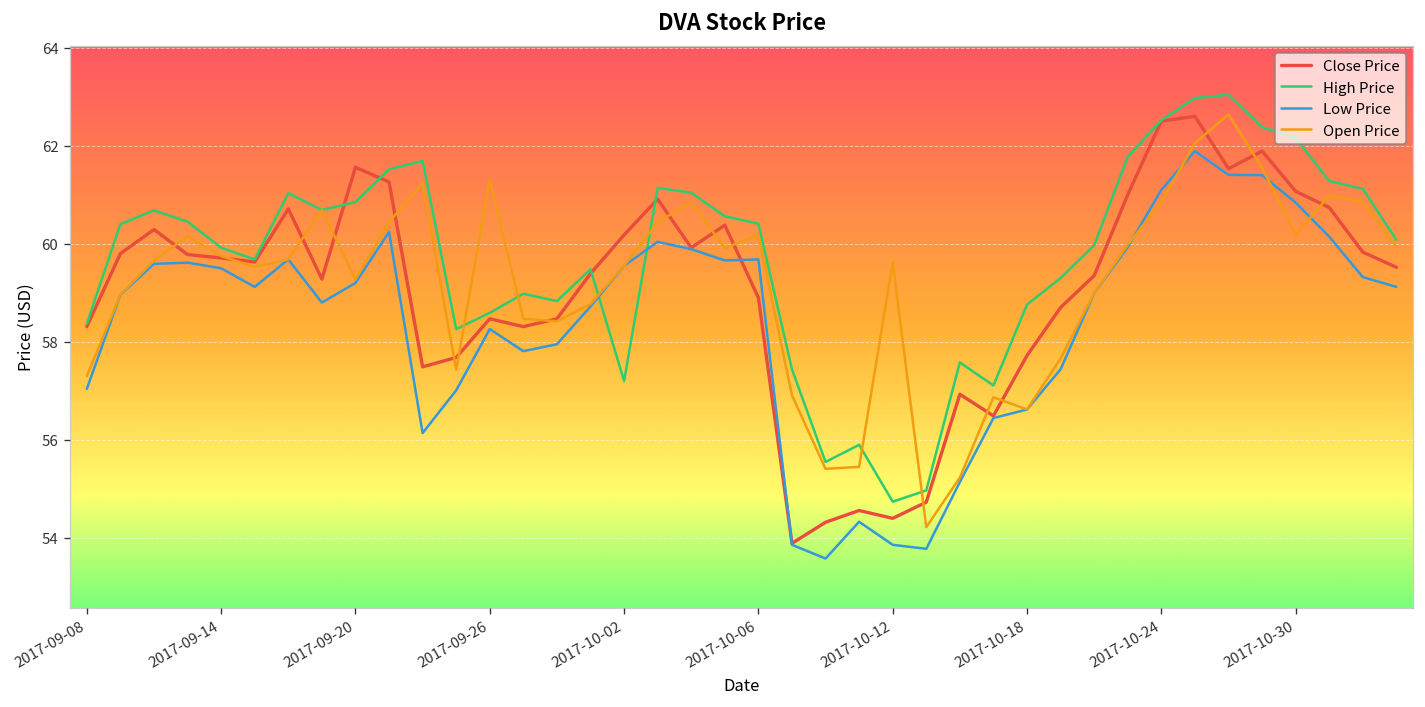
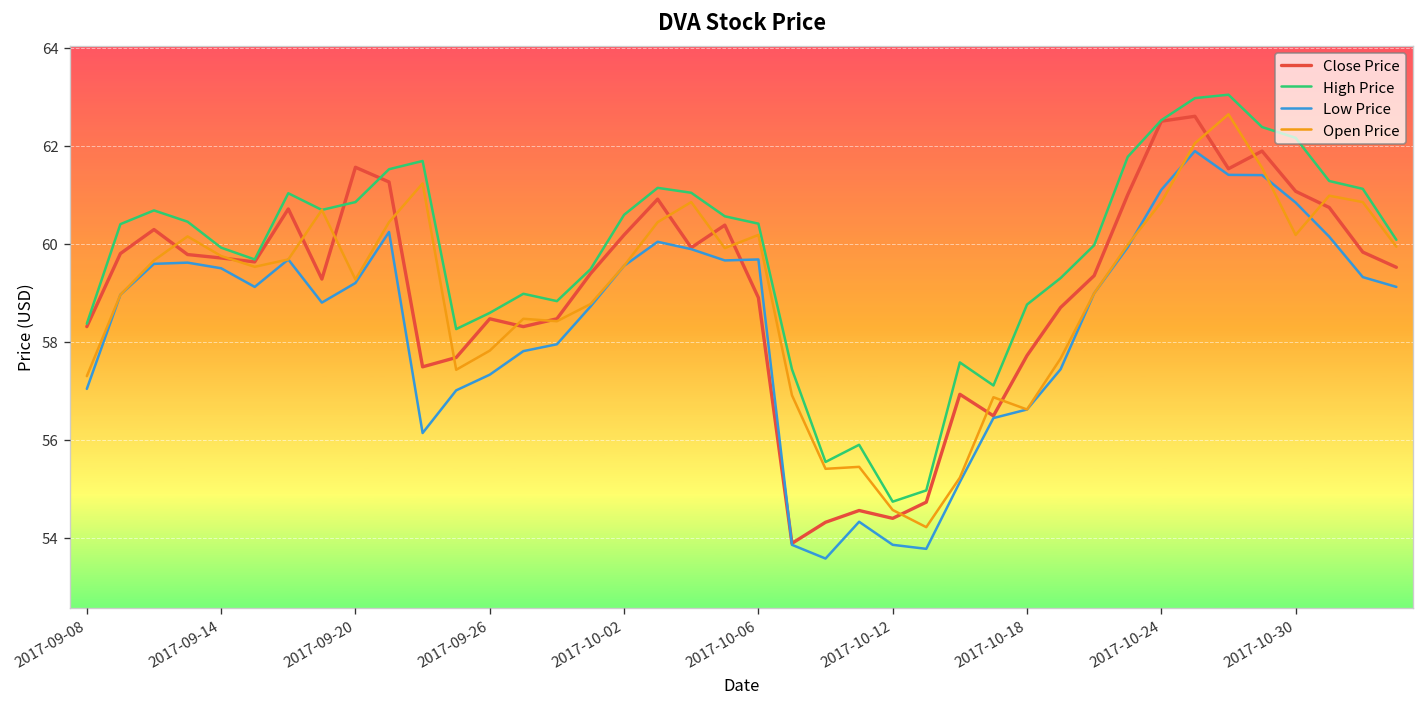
Low Price, 2017-09-26: 58.3 -> 57.3
Open Price, 2017-09-26: 61.3 -> 57.8
High Price, 2017-10-02: 57.2 -> 60.6
Open Price, 2017-10-12: 59.6 -> 54.6
